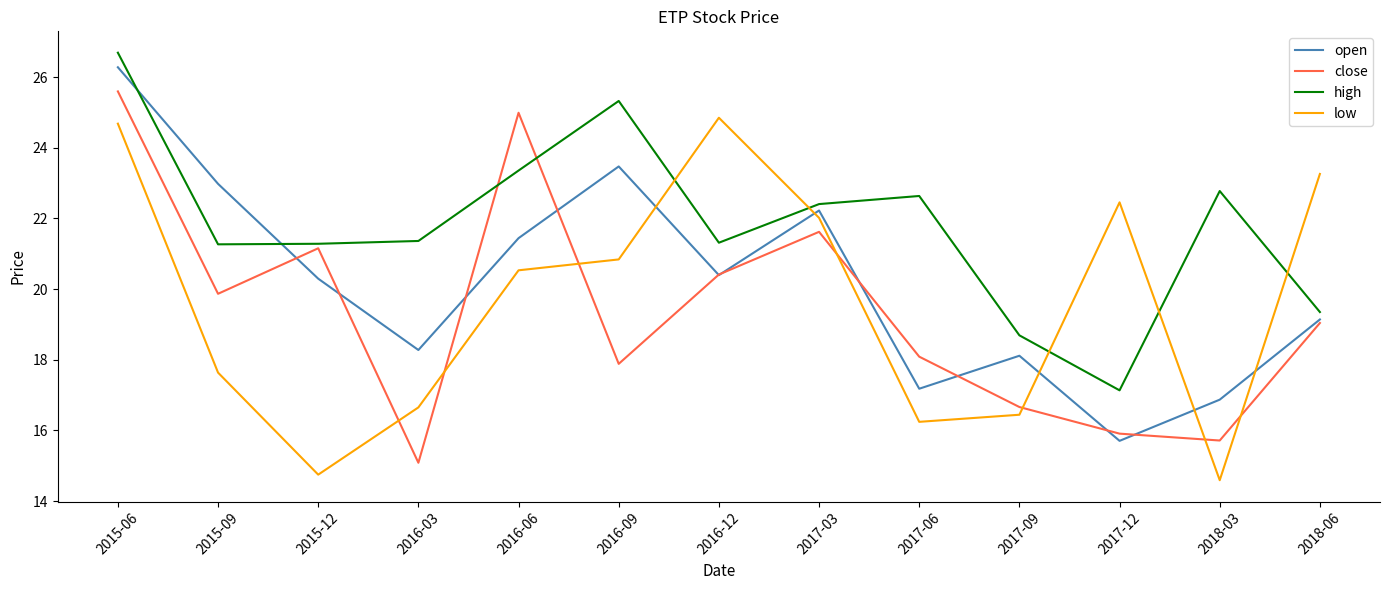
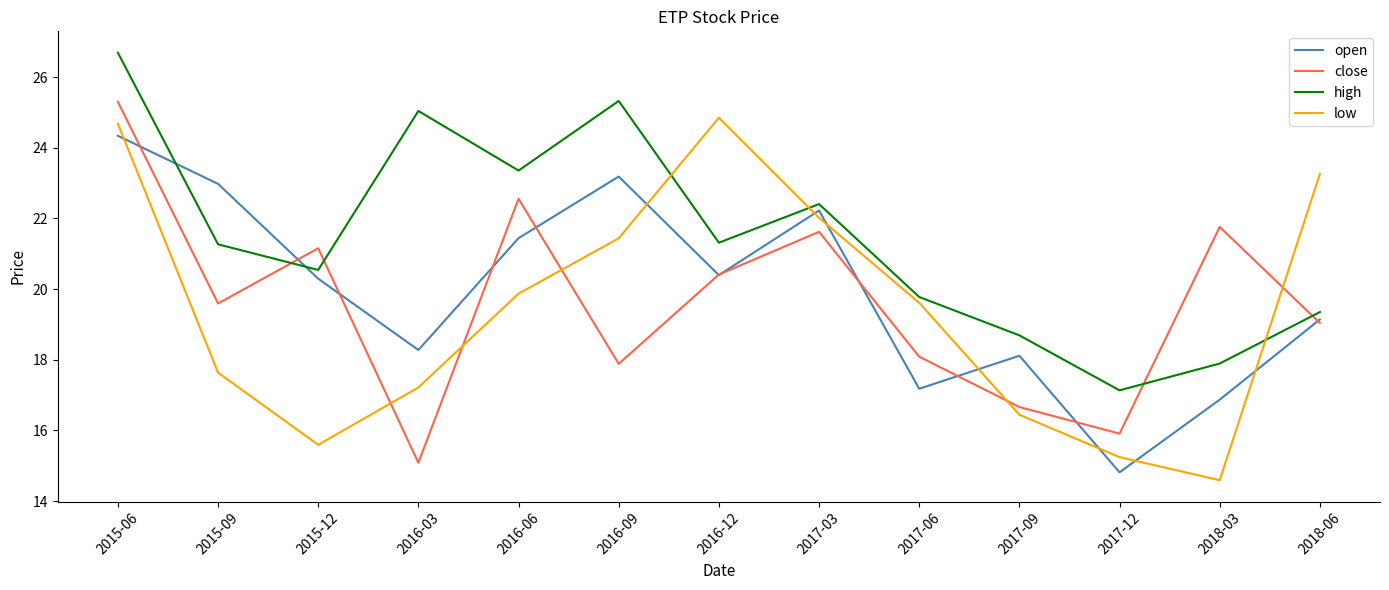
open, 2015-06: 26.3 -> 24.3
close, 2015-06: 25.6 -> 25.3
close, 2015-09: 19.9 -> 19.6
high, 2015-12: 21.3 -> 20.5
low, 2015-12: 14.7 -> 15.6
high, 2016-03: 21.4 -> 25.0
low, 2016-03: 16.7 -> 17.2
close, 2016-06: 25.0 -> 22.6
low, 2016-06: 20.5 -> 19.9
open, 2016-09: 23.5 -> 23.2
low, 2016-09: 20.8 -> 21.4
high, 2017-06: 22.6 -> 19.8
low, 2017-06: 16.2 -> 19.6
open, 2017-12: 15.7 -> 14.8
low, 2017-12: 22.5 -> 15.2
close, 2018-03: 15.7 -> 21.8
high, 2018-03: 22.8 -> 17.9
